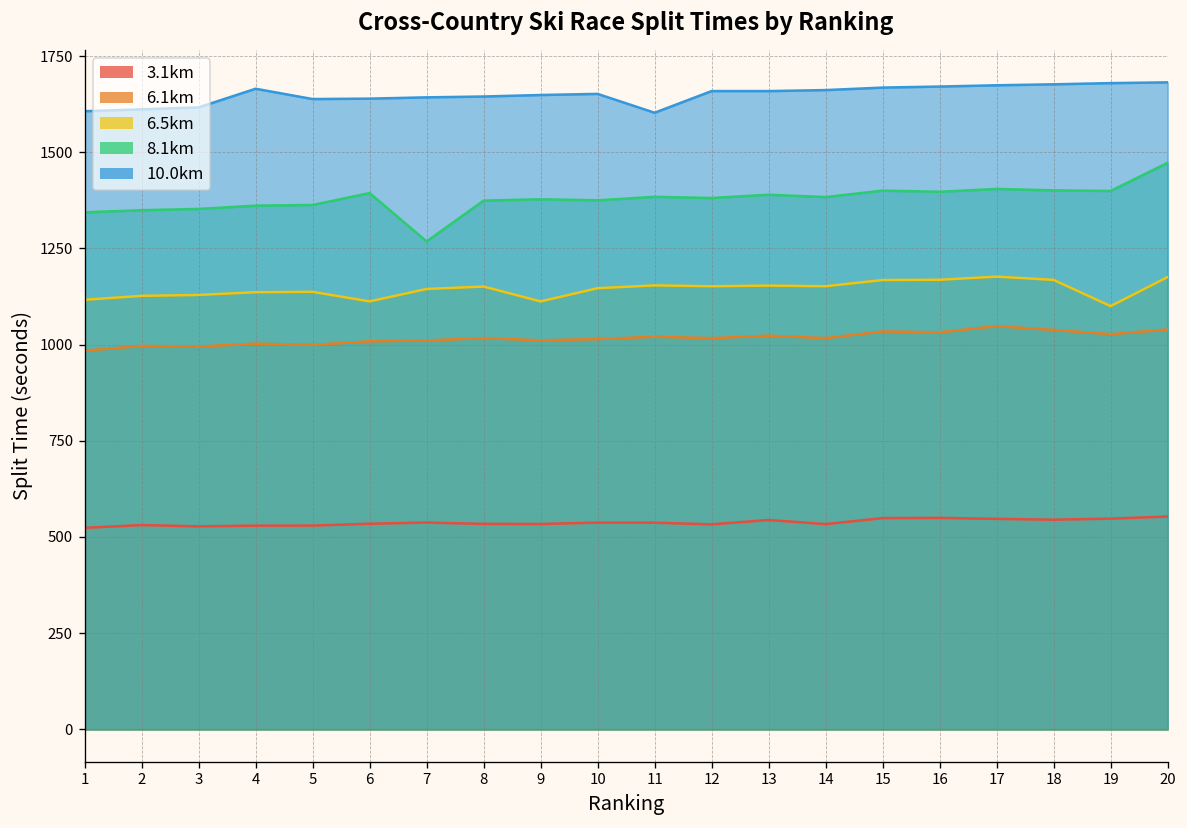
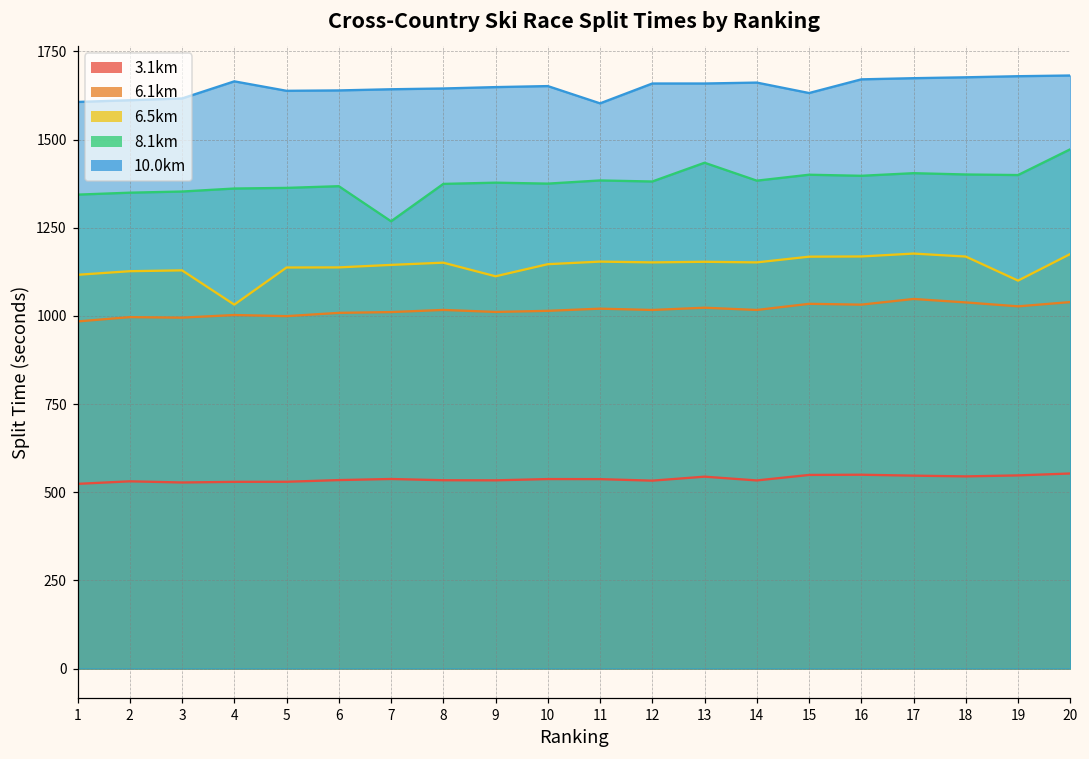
6.5km, 4: 1140 -> 1030
6.5km, 6: 1110 -> 1140
8.1km, 6: 1390 -> 1370
8.1km, 13: 1390 -> 1430
10.0km, 15: 1670 -> 1630
